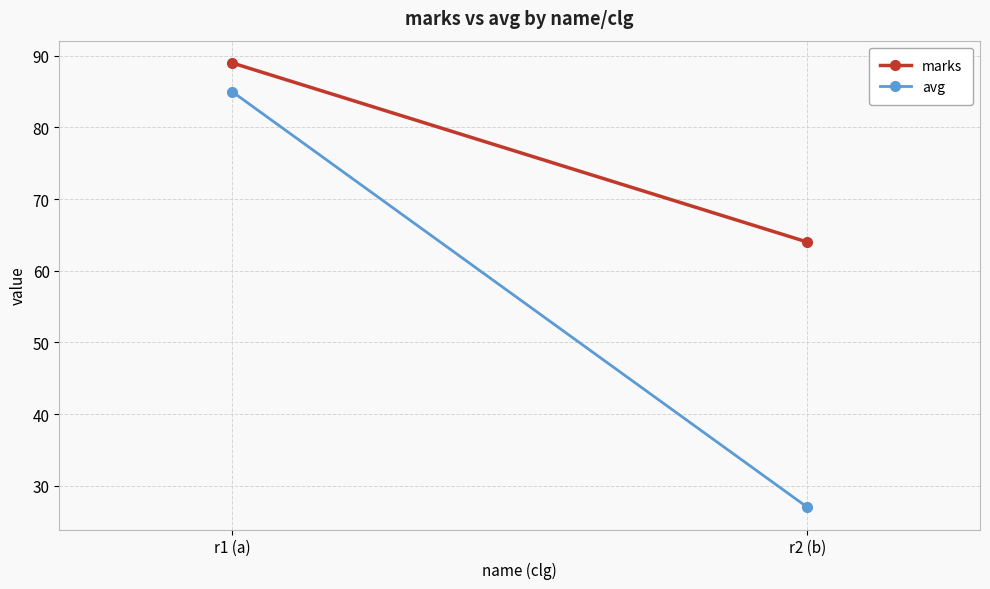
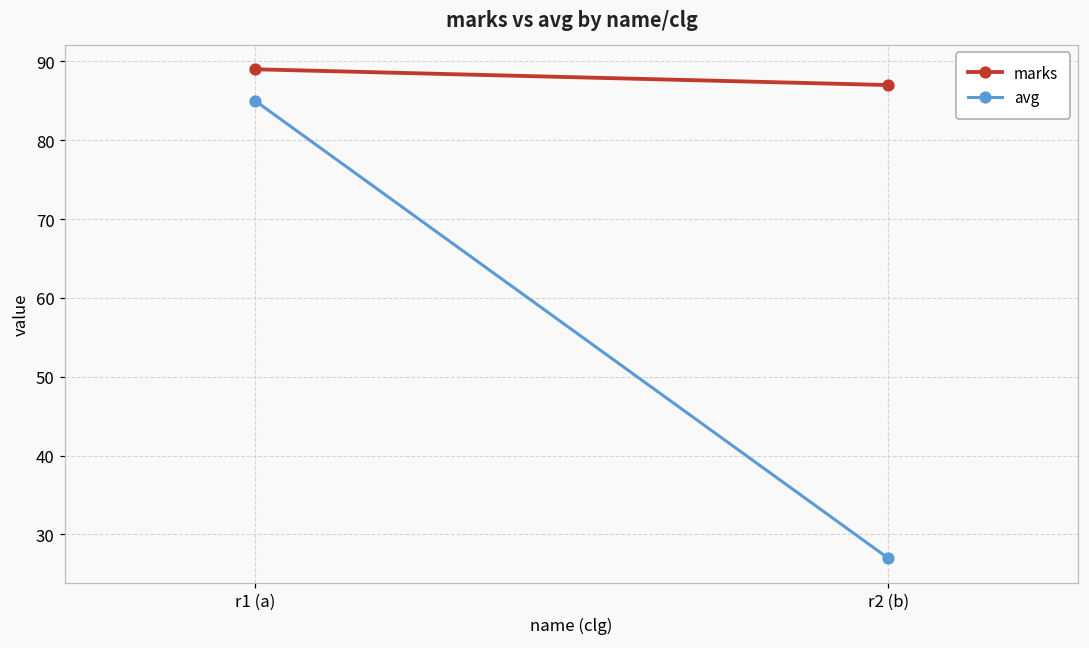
marks, r2 (b): 64 -> 87
